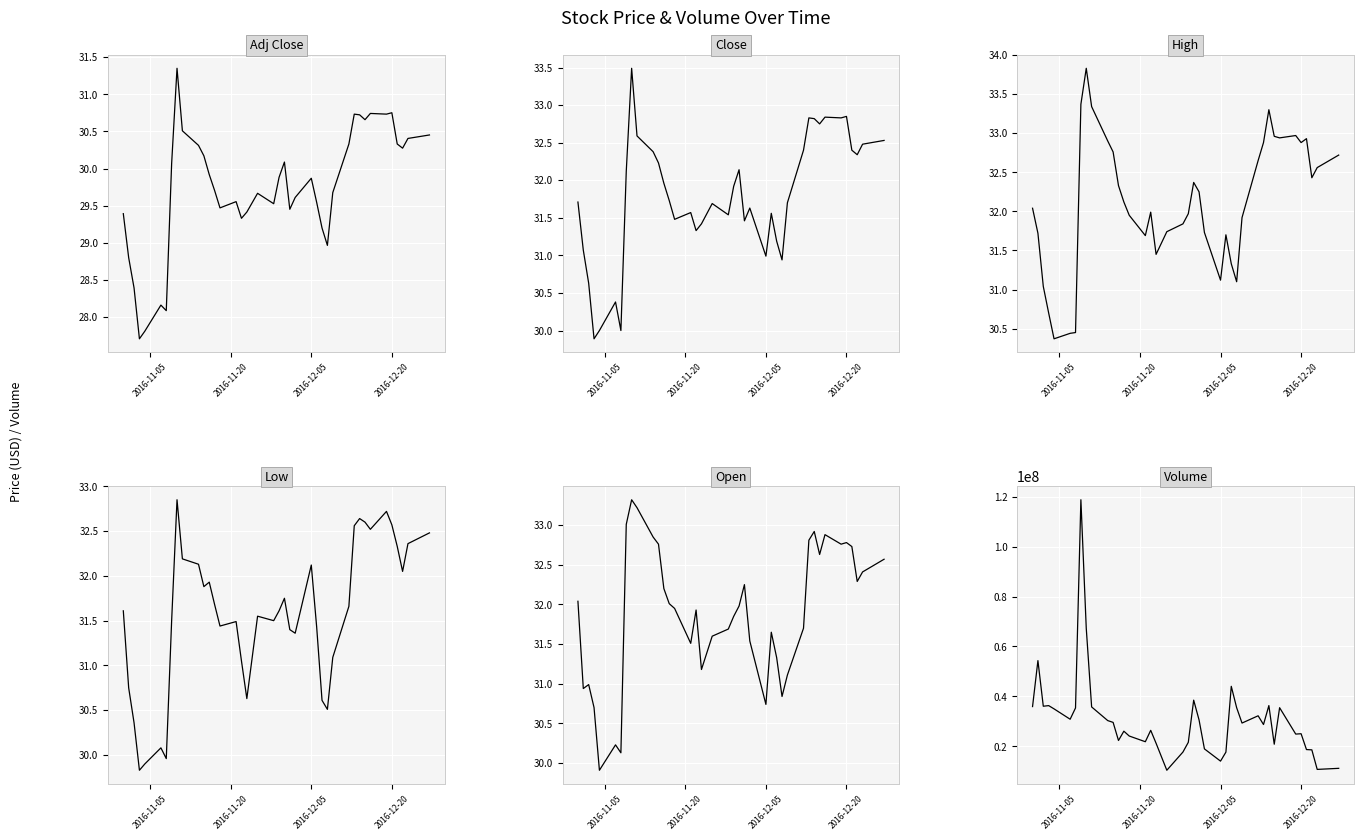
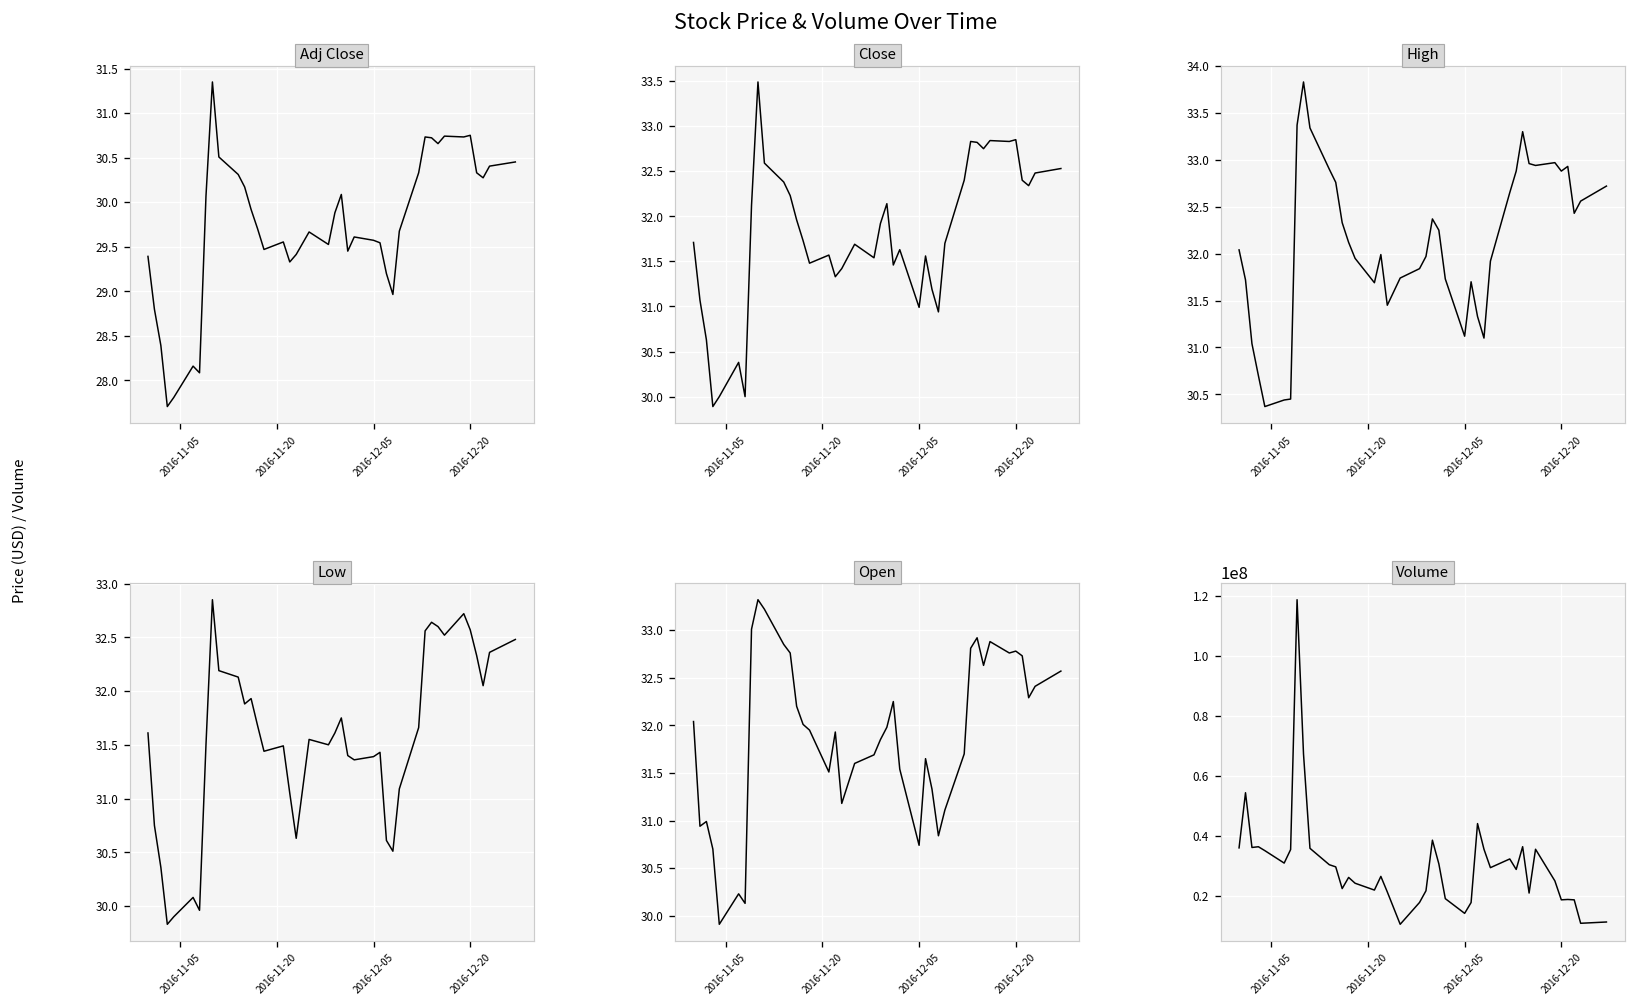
Adj Close, 2016-12-05: 29.9 -> 29.6
Low, 2016-12-05: 32.1 -> 31.4
Volume, 2016-12-20: 25000000 -> 19000000
